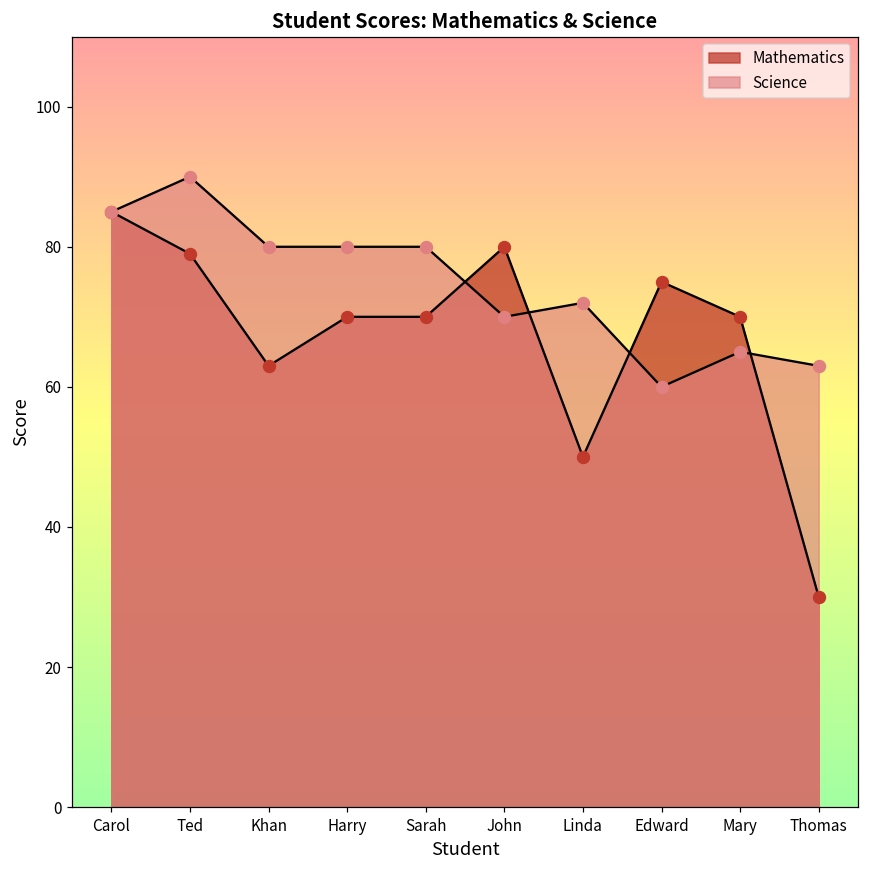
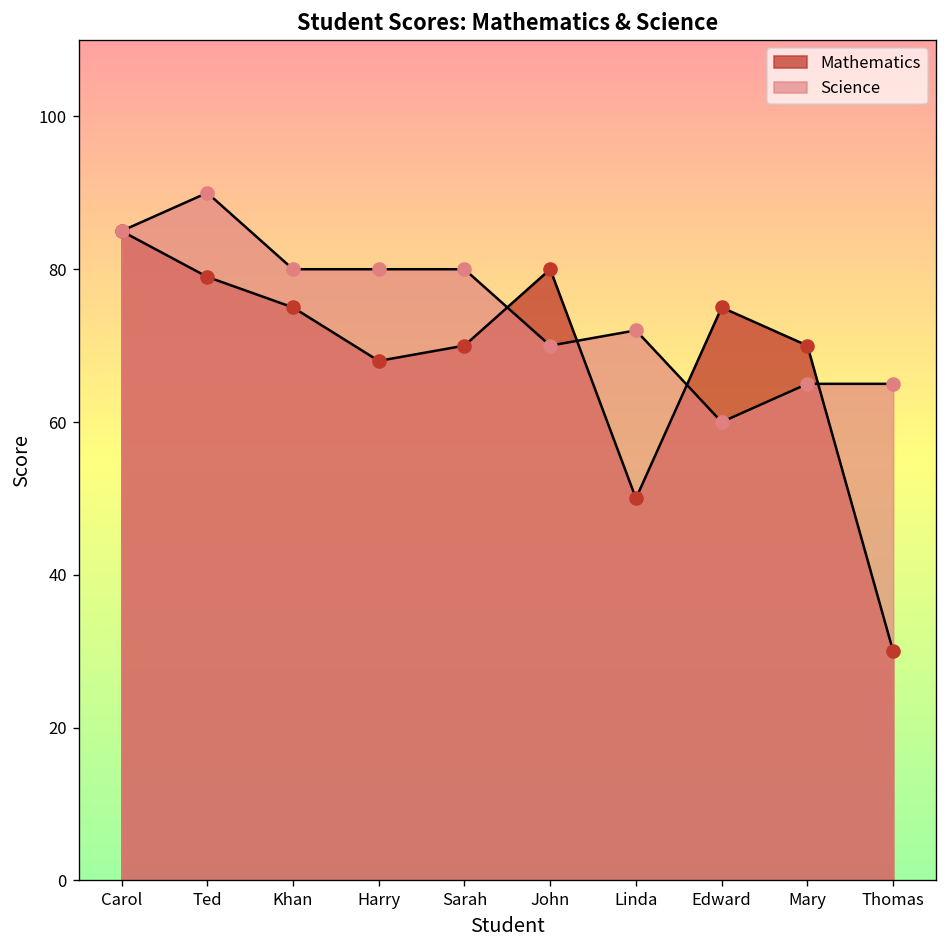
Mathematics, Khan: 63 -> 75
Mathematics, Harry: 70 -> 68
Science, Thomas: 63 -> 65
